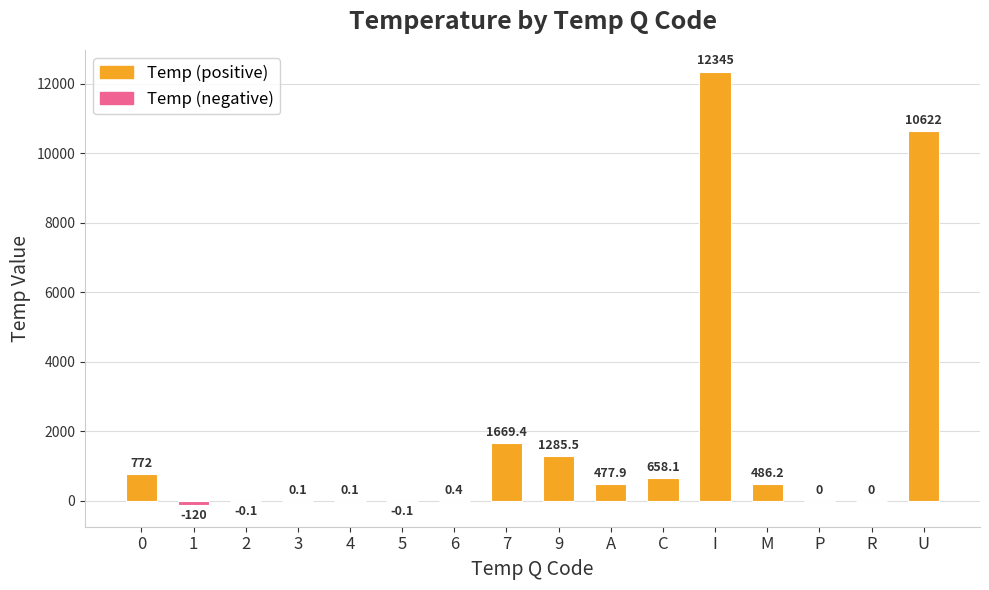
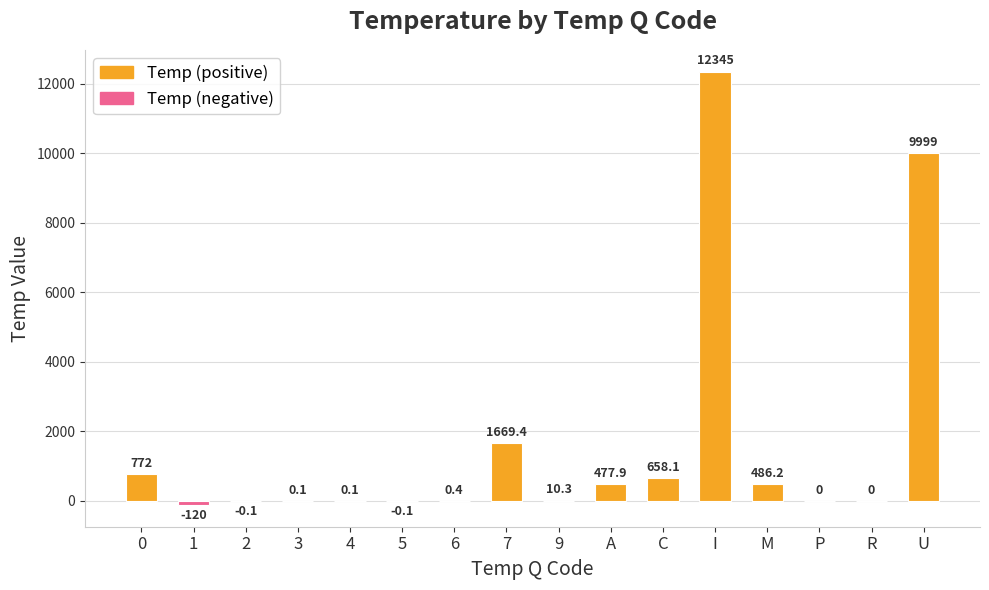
Temp (positive), 9: 1285.5 -> 10.3
Temp (positive), U: 10622 -> 9999
